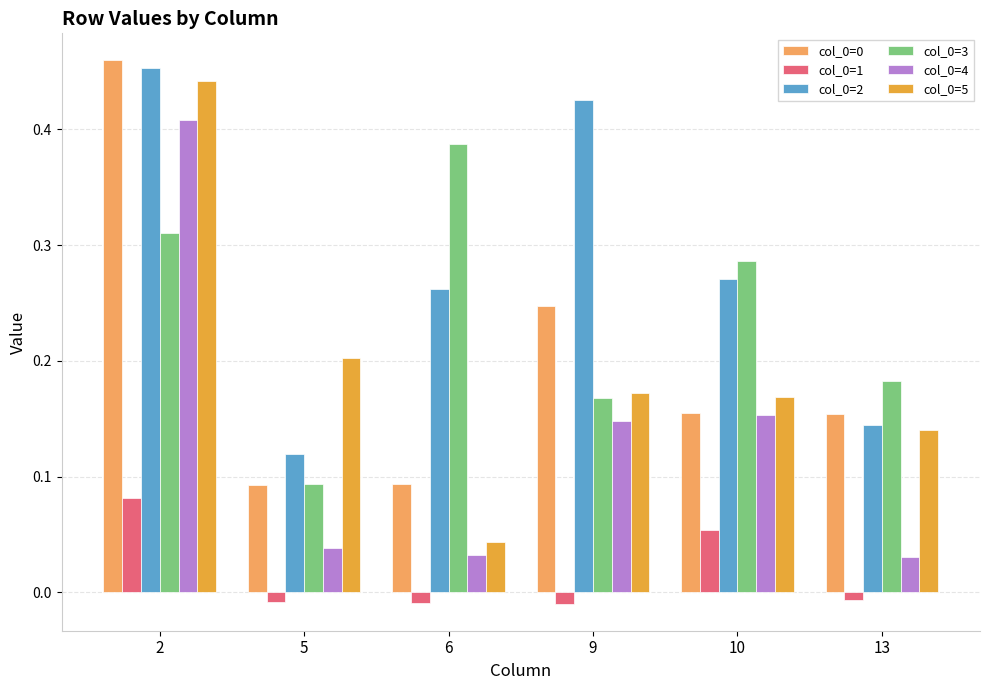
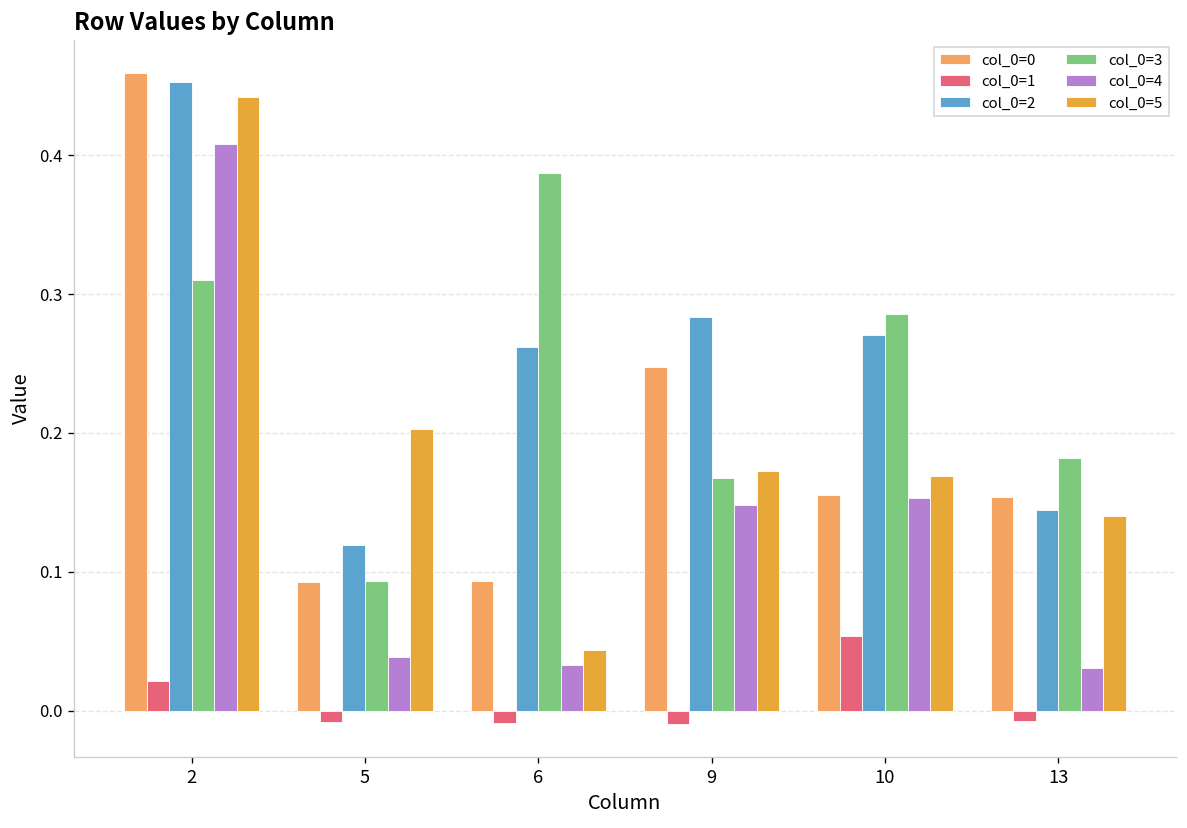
col_0=1, 2: 0.081 -> 0.021
col_0=2, 9: 0.425 -> 0.284
